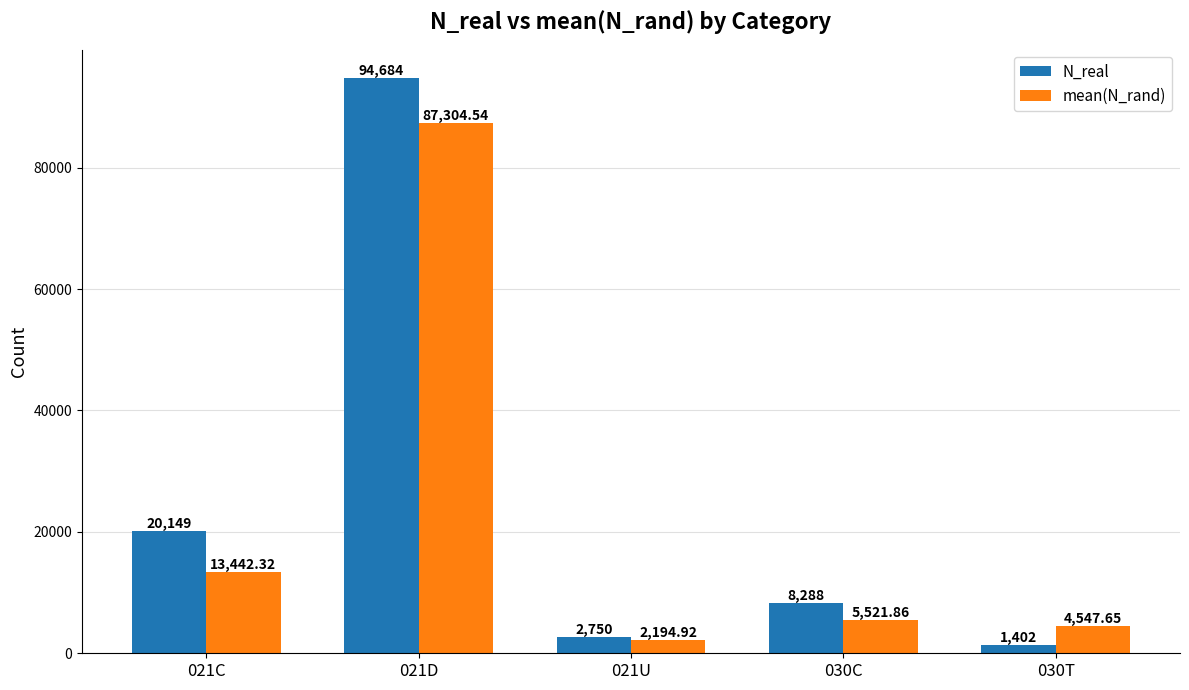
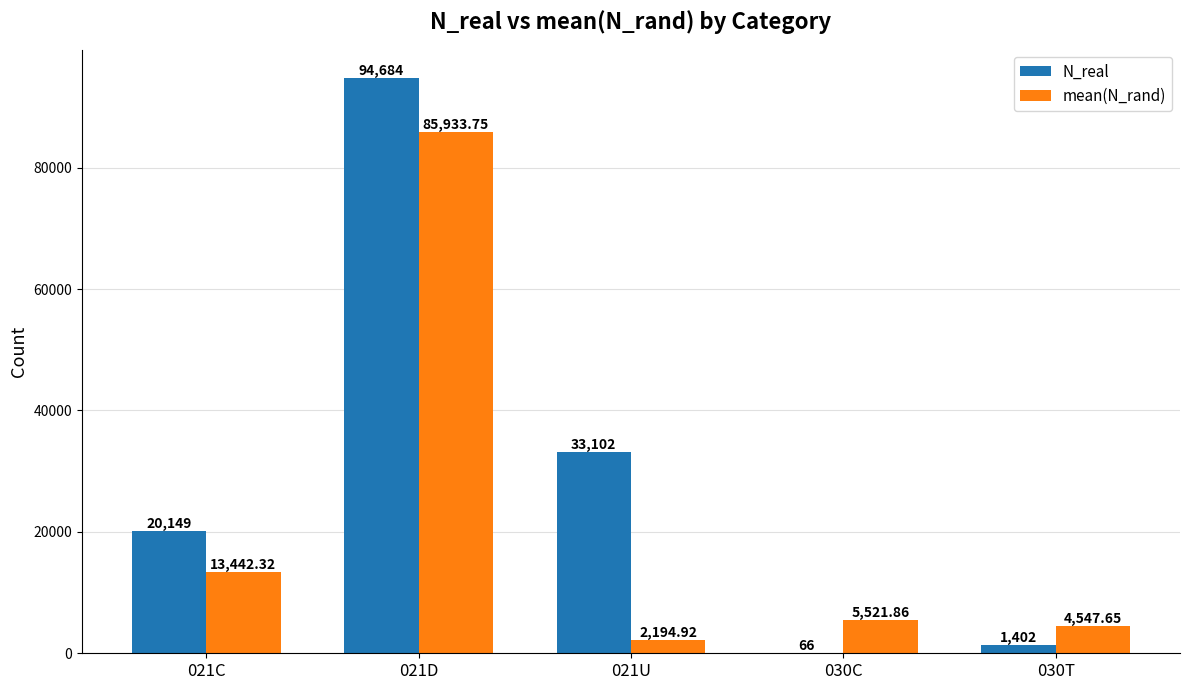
mean(N_rand), 021D: 87,304.54 -> 85,933.75
N_real, 021U: 2,750 -> 33,102
N_real, 030C: 8,288 -> 66
